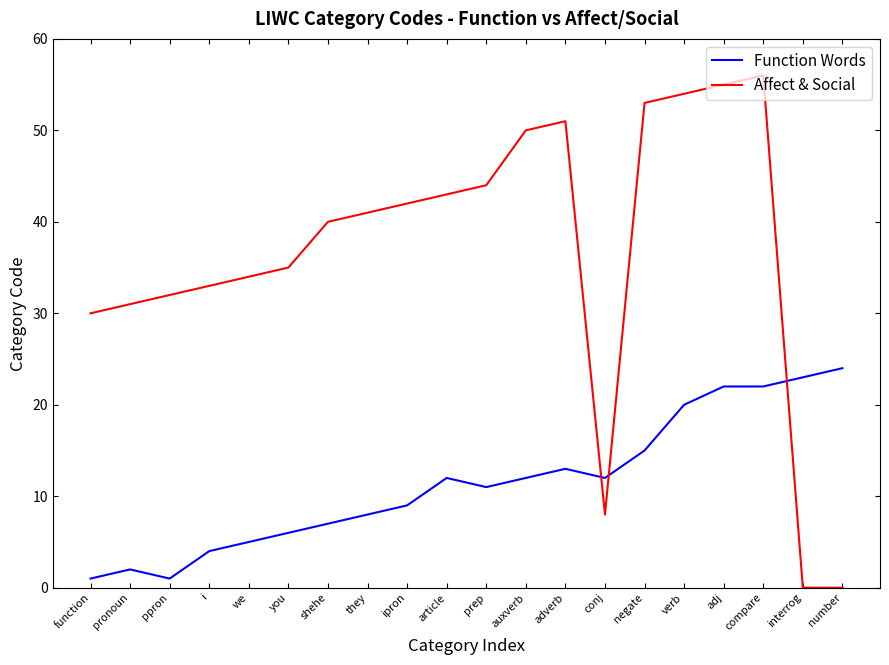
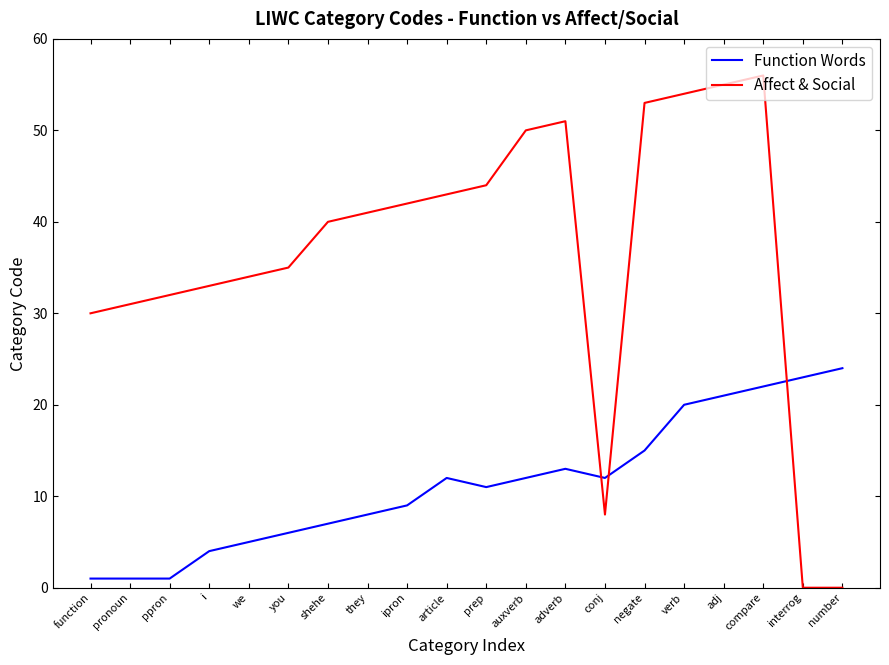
Function Words, pronoun: 2 -> 1
Function Words, adj: 22 -> 21
